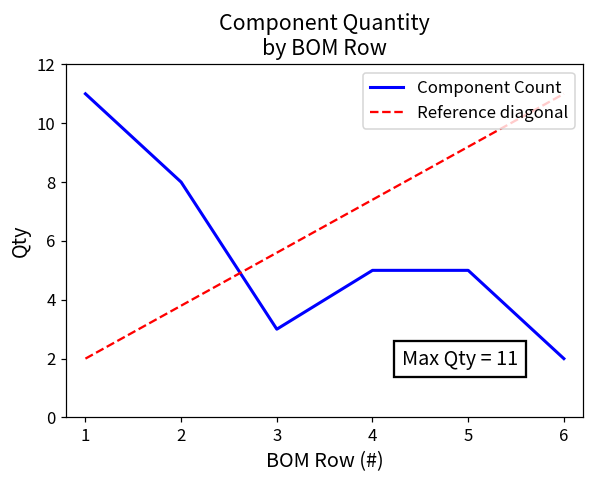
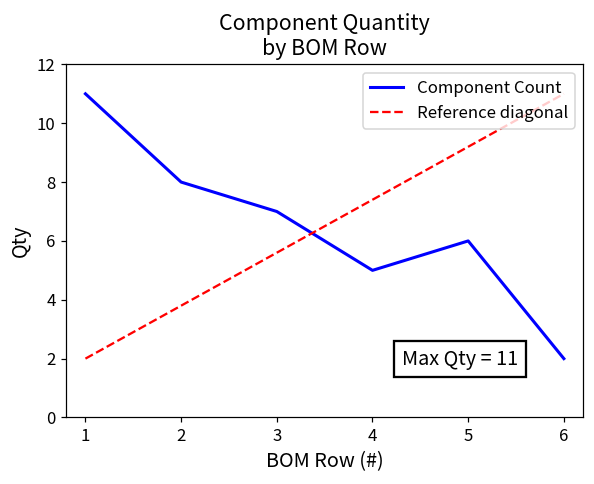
Component Count, 3: 3 -> 7
Component Count, 5: 5 -> 6
